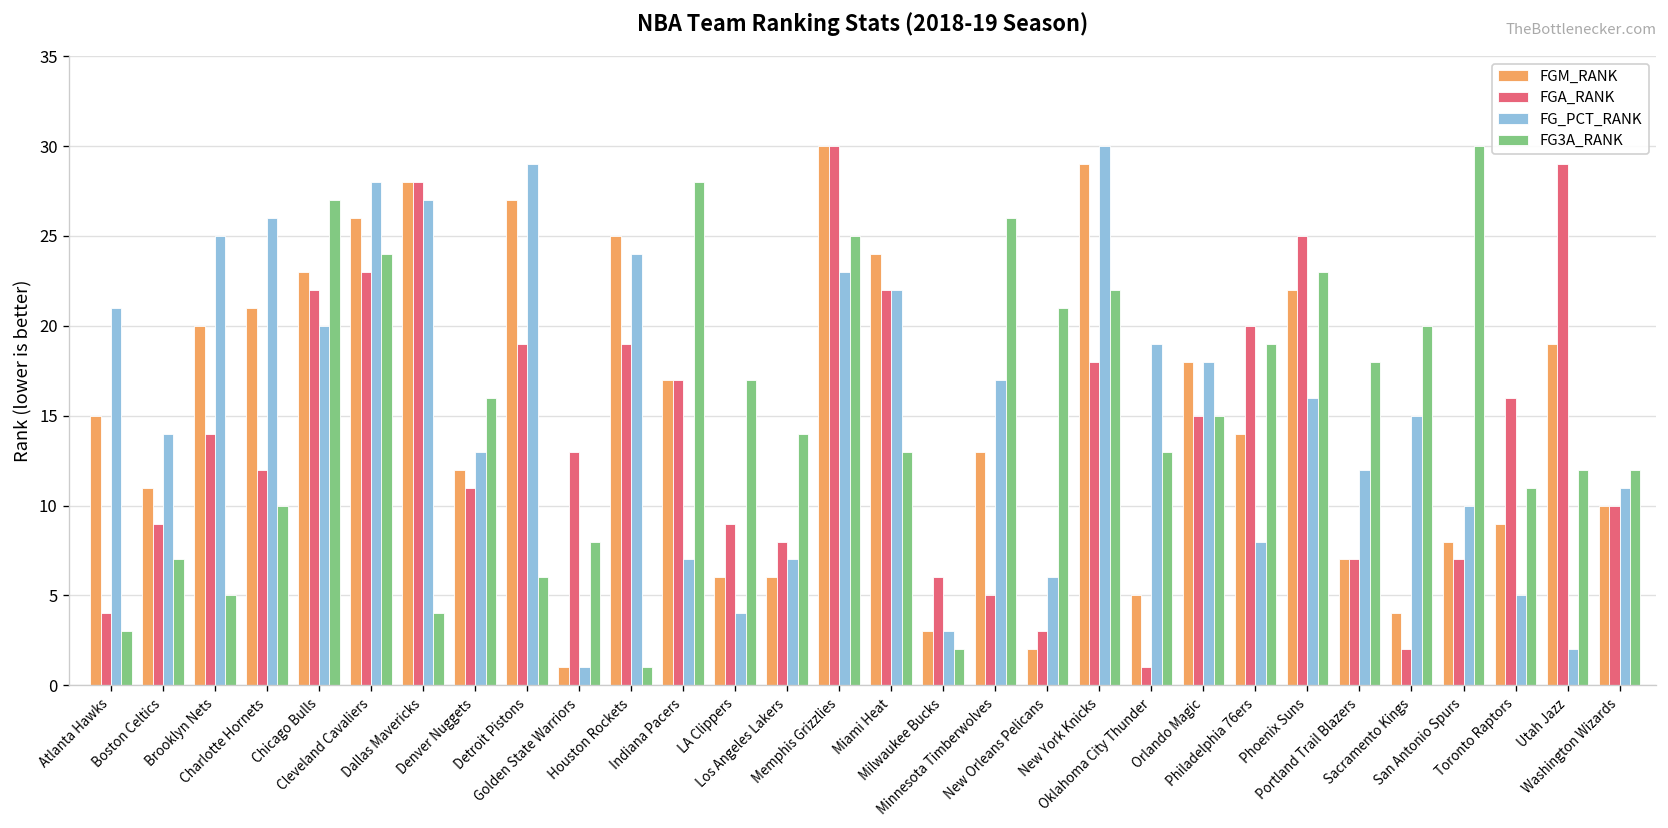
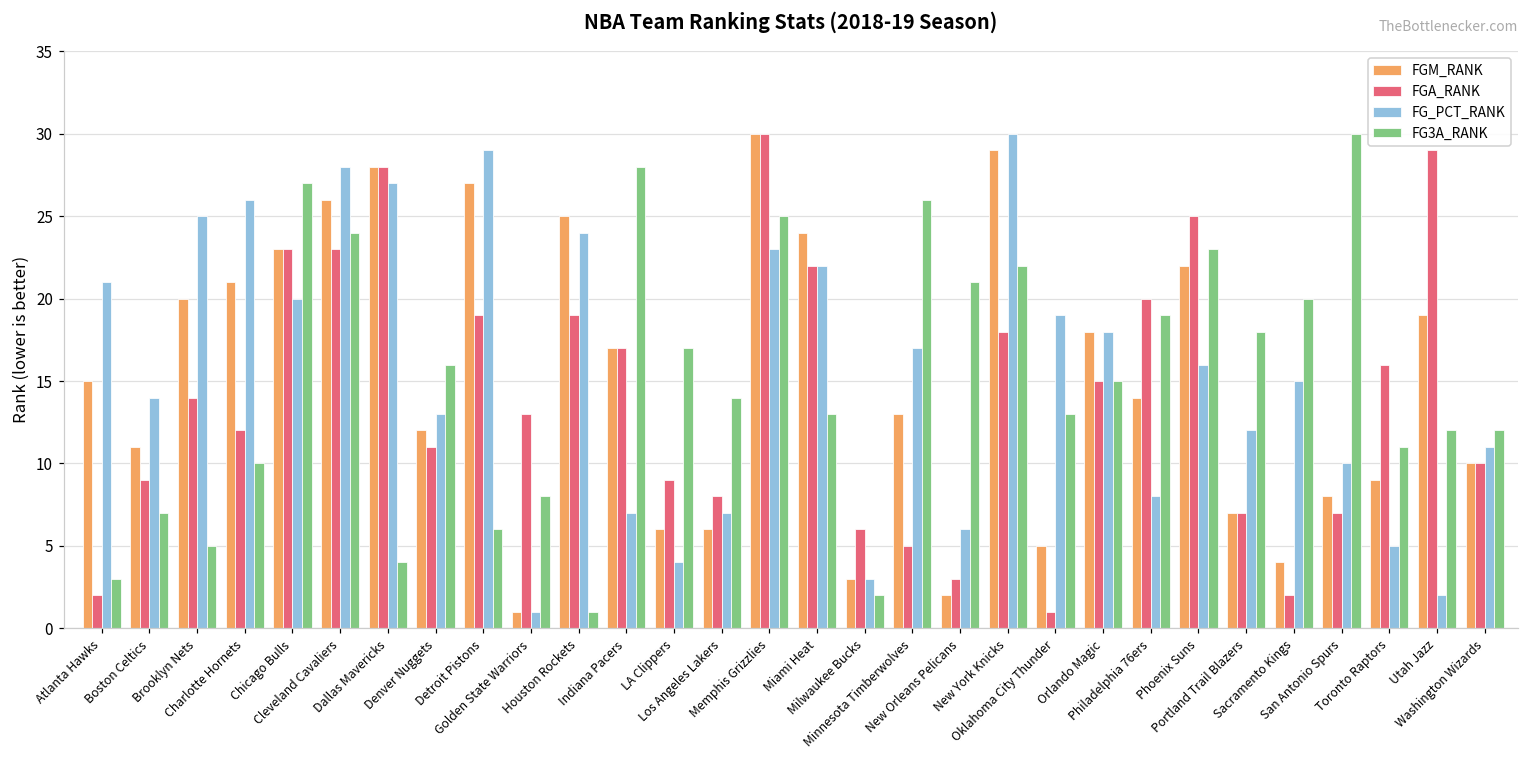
FGA_RANK, Atlanta Hawks: 4 -> 2
FGA_RANK, Chicago Bulls: 22 -> 23
